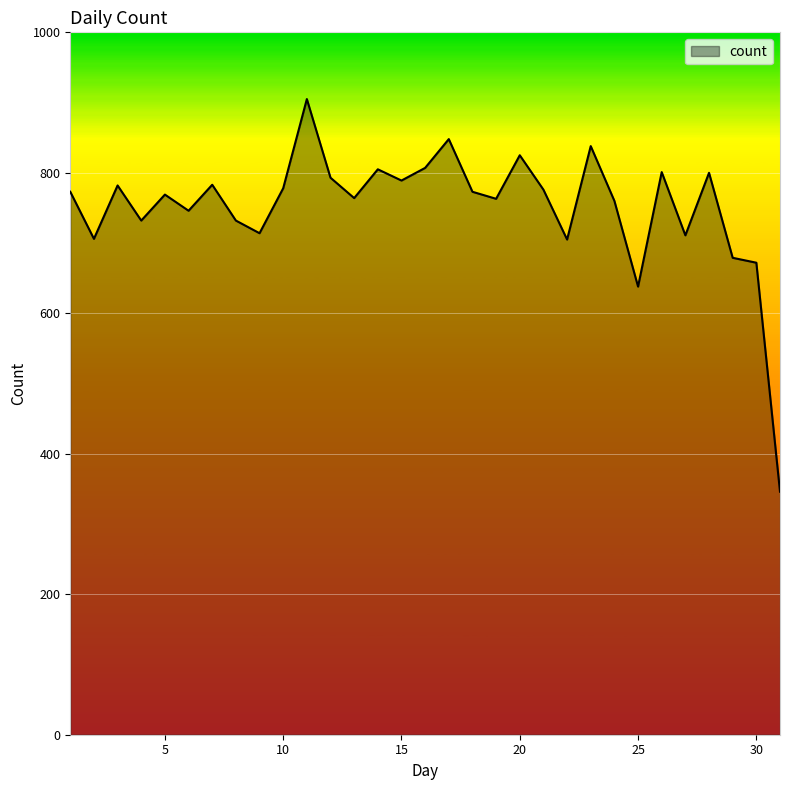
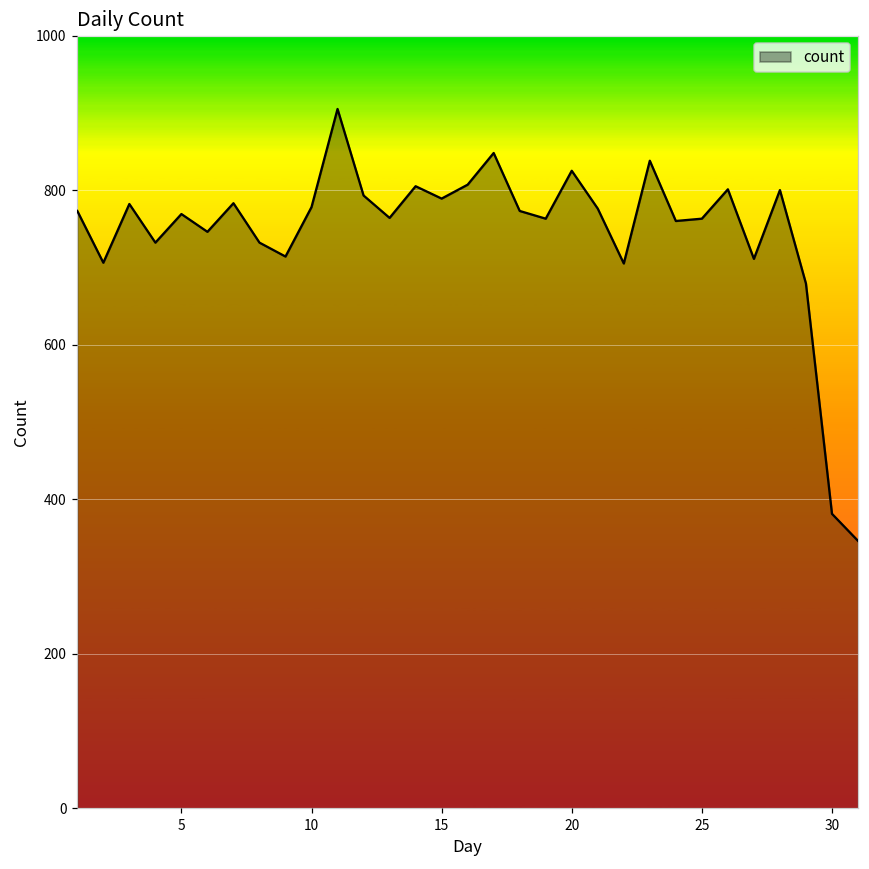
25: 640 -> 760
30: 670 -> 380
